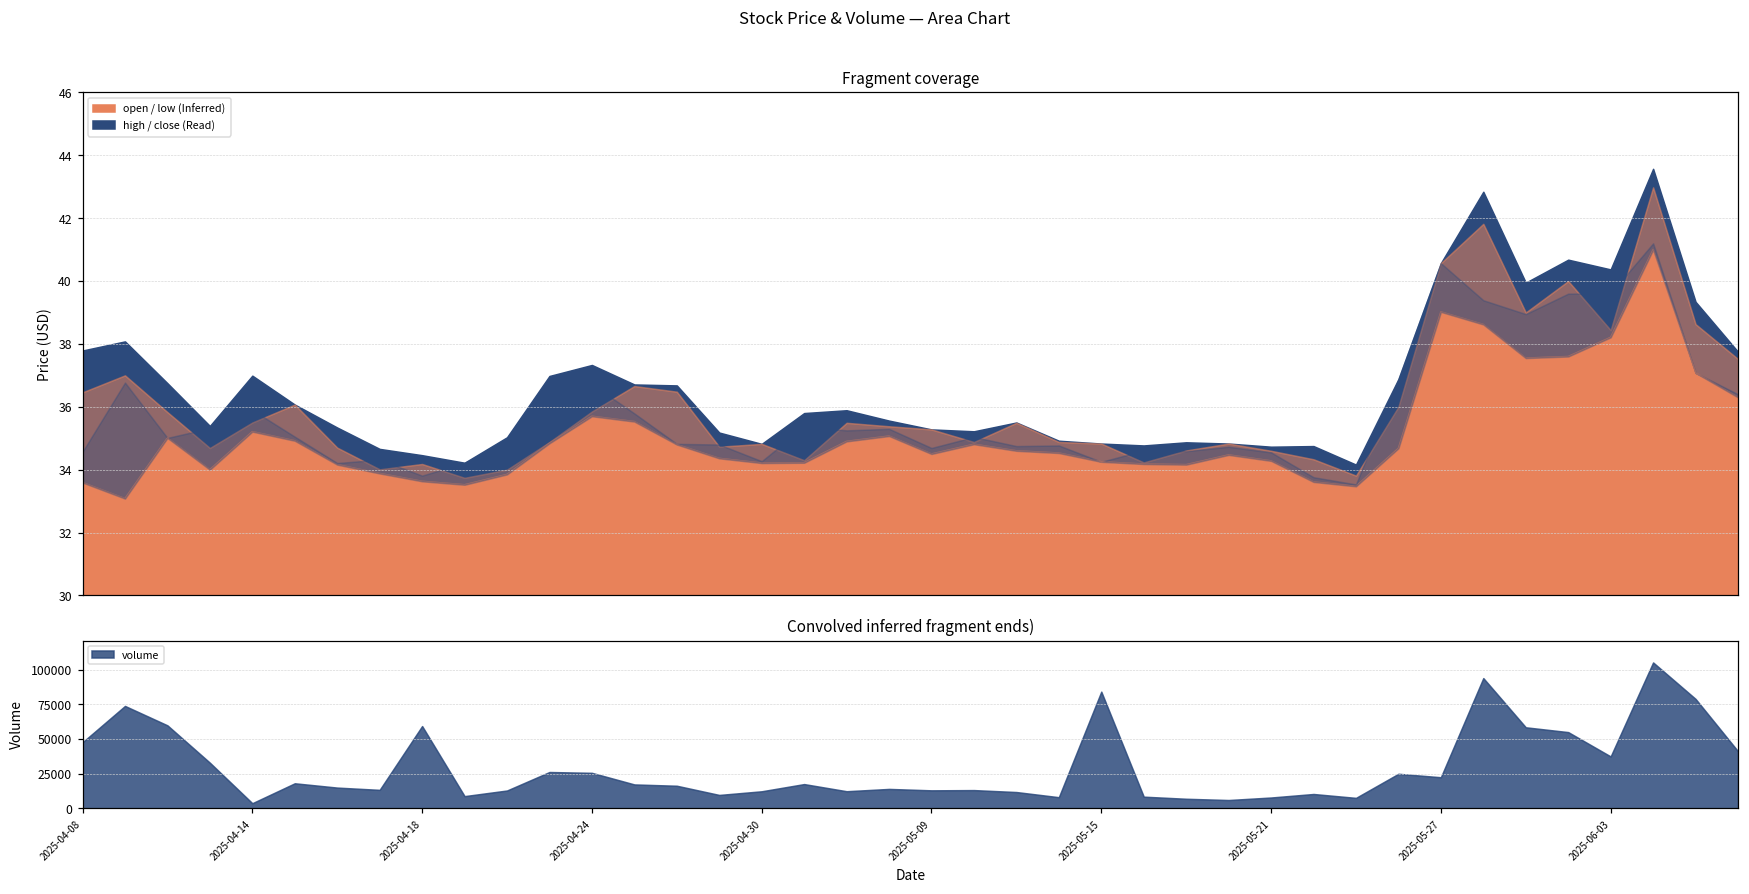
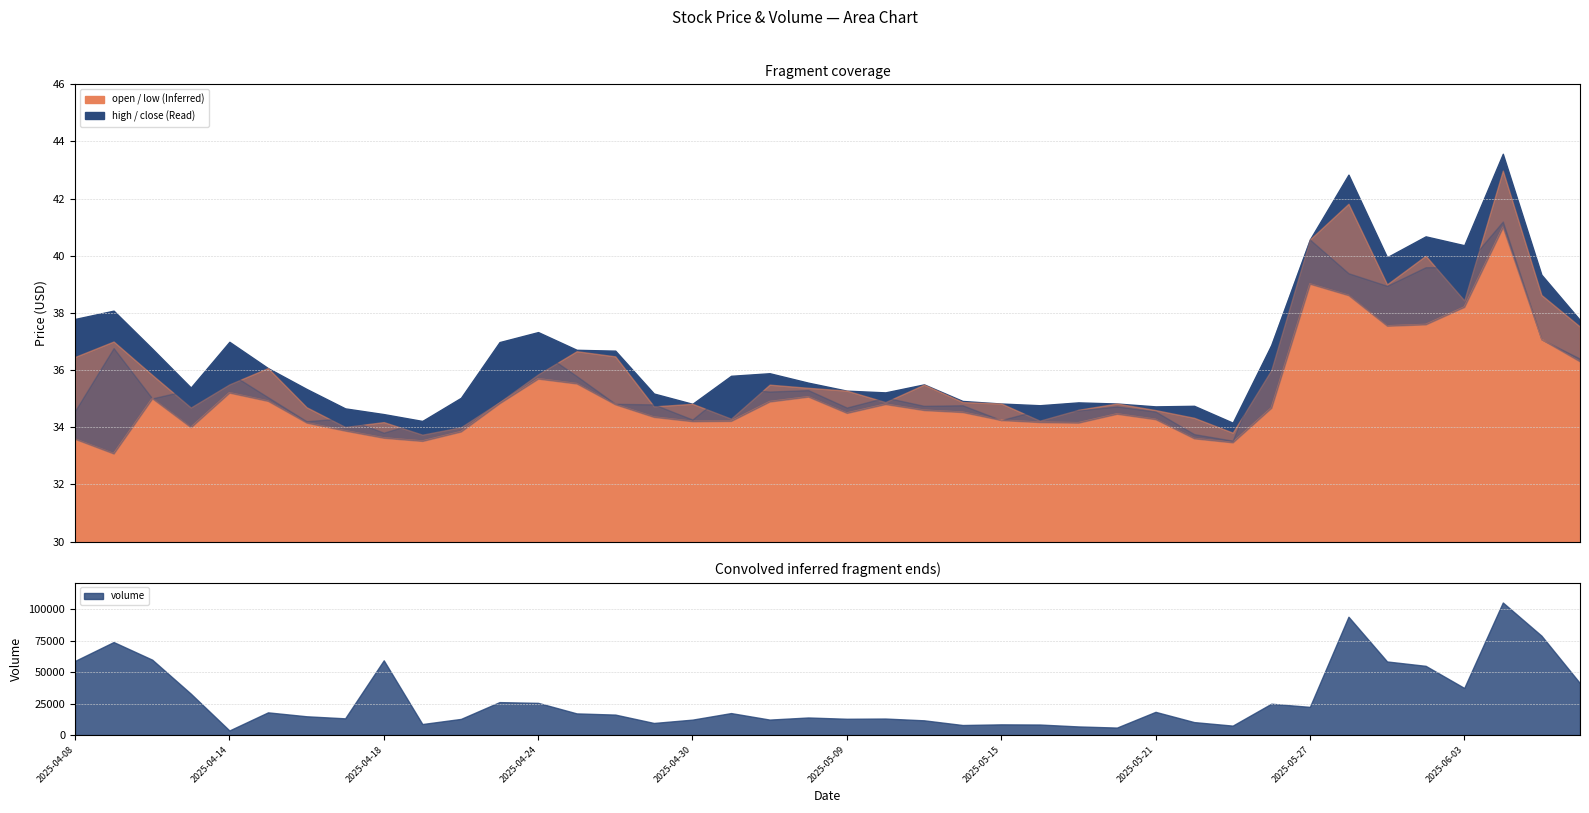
Convolved inferred fragment ends), 2025-04-08: 48000 -> 59000
Convolved inferred fragment ends), 2025-05-15: 84000 -> 8000
Convolved inferred fragment ends), 2025-05-21: 8000 -> 18000
